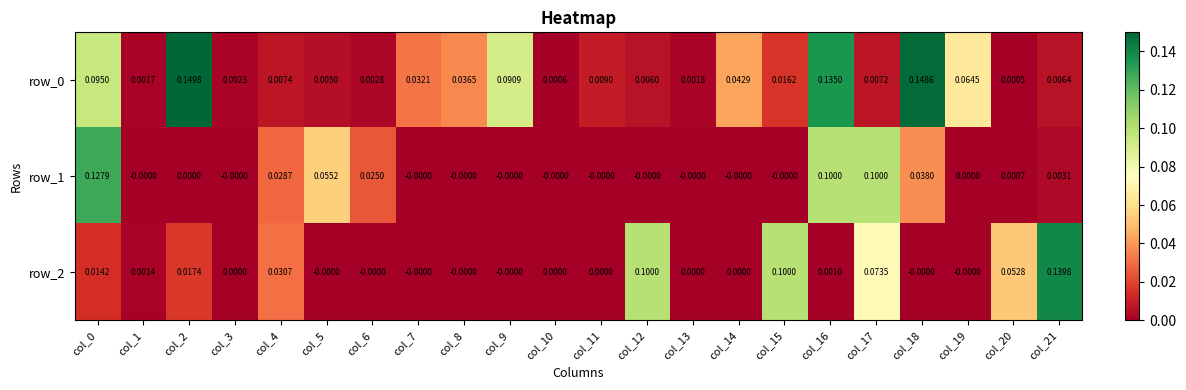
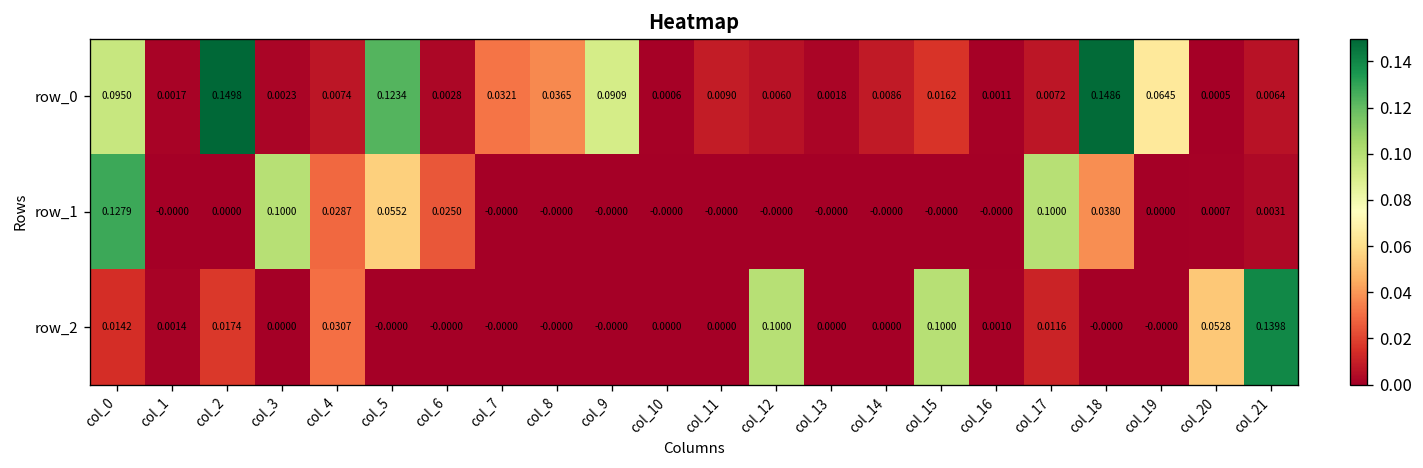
row_0, col_5: 0.0050 -> 0.1234
row_0, col_14: 0.0429 -> 0.0086
row_0, col_16: 0.1350 -> 0.0011
row_1, col_3: -0.0000 -> 0.1000
row_1, col_16: 0.1000 -> -0.0000
row_2, col_17: 0.0735 -> 0.0116
